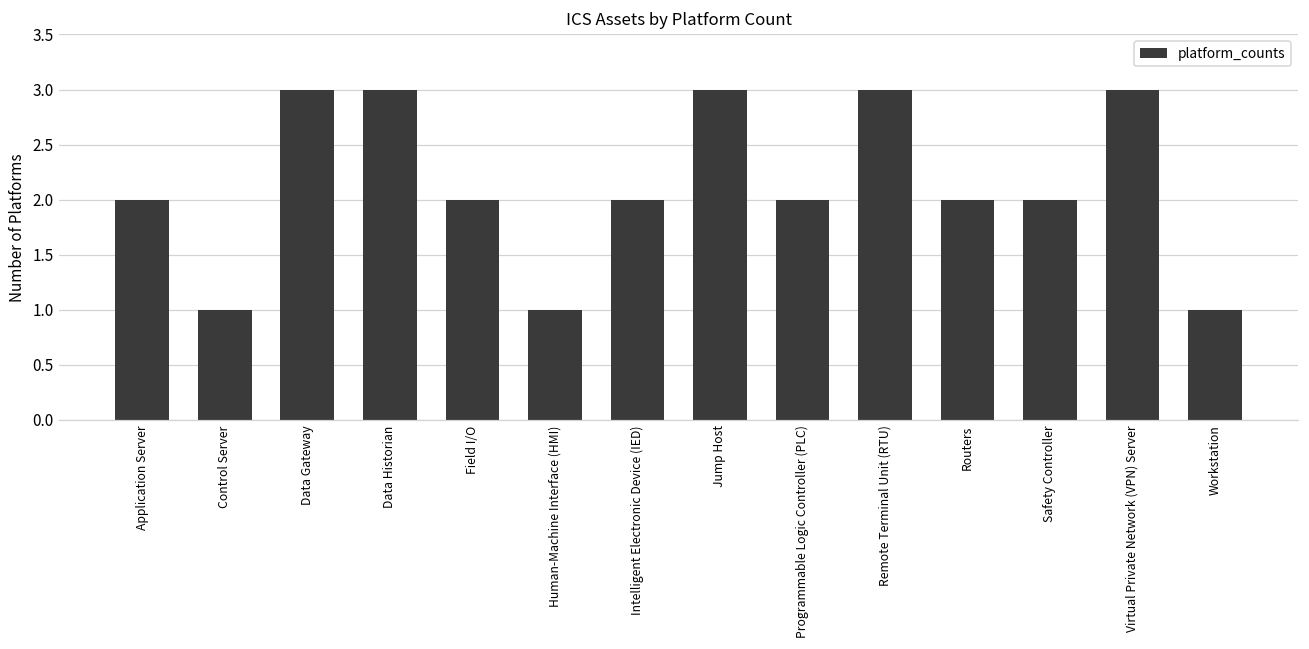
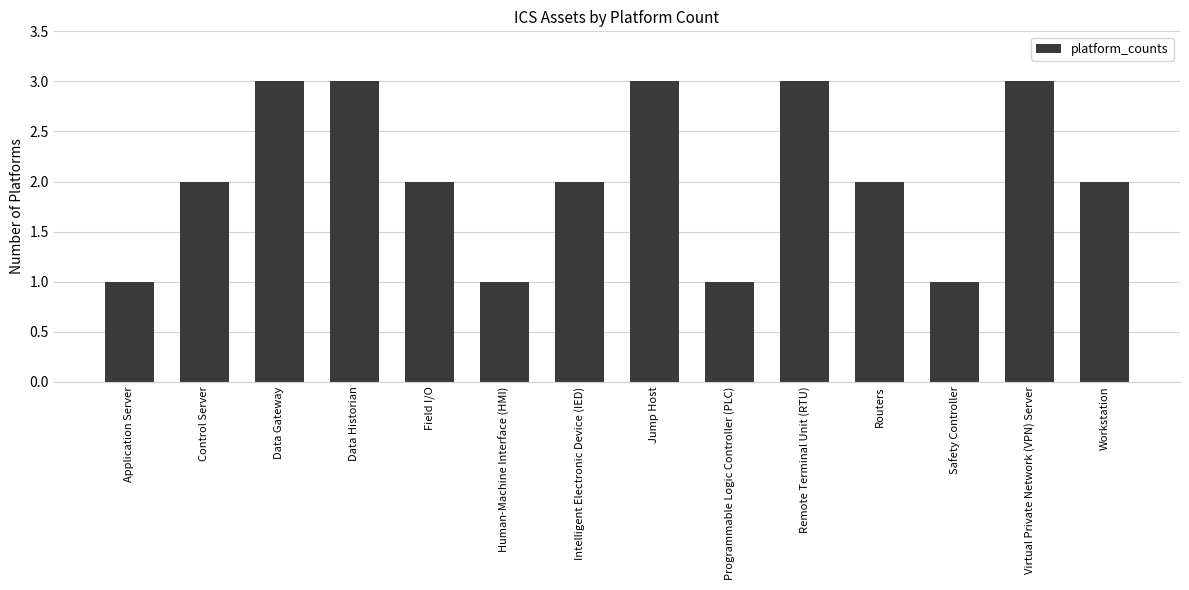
Application Server: 2 -> 1
Control Server: 1 -> 2
Programmable Logic Controller (PLC): 2 -> 1
Safety Controller: 2 -> 1
Workstation: 1 -> 2
